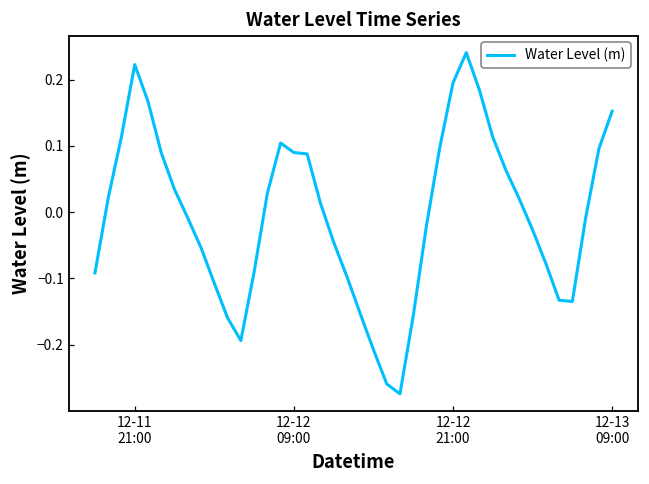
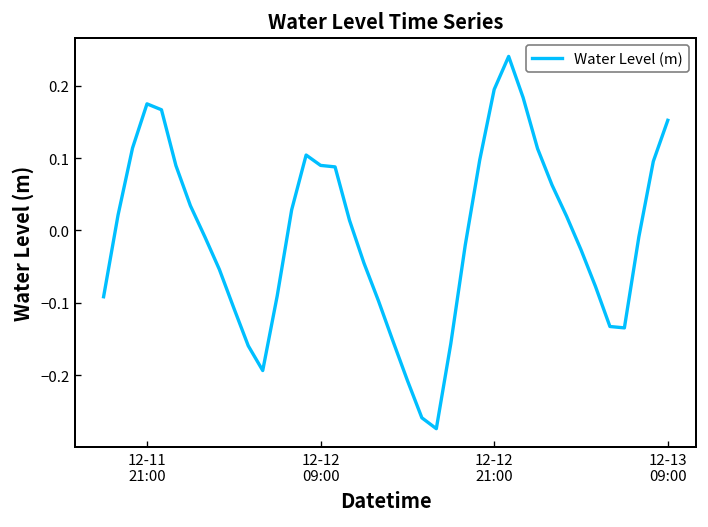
12-11 21:00: 0.22 -> 0.18
